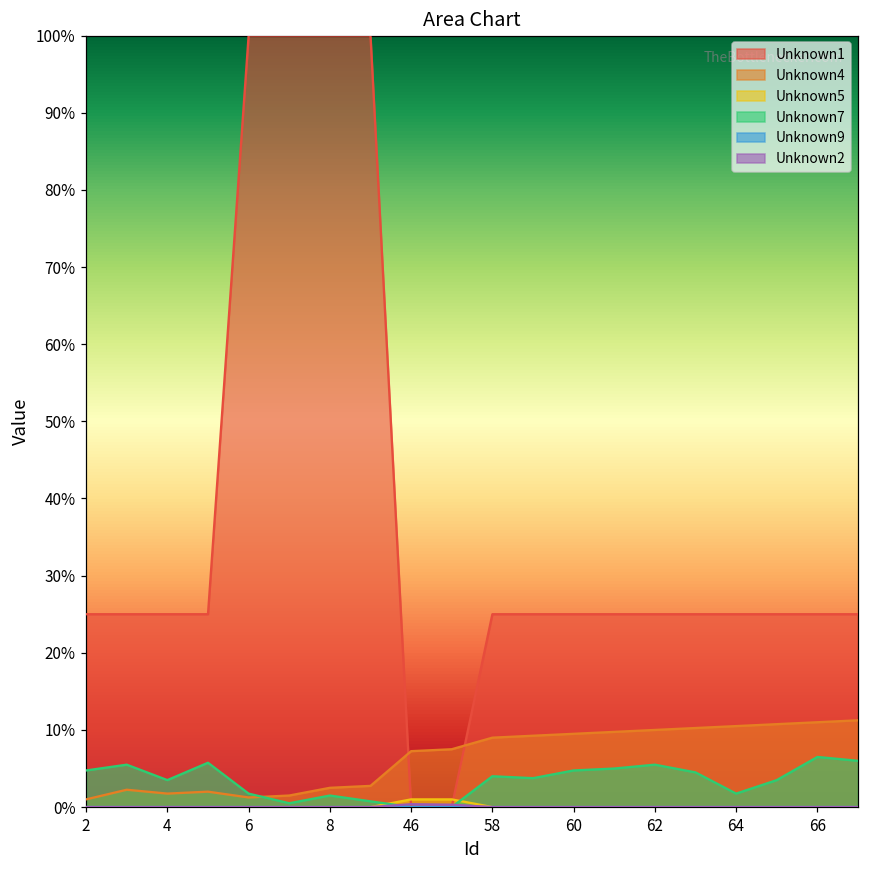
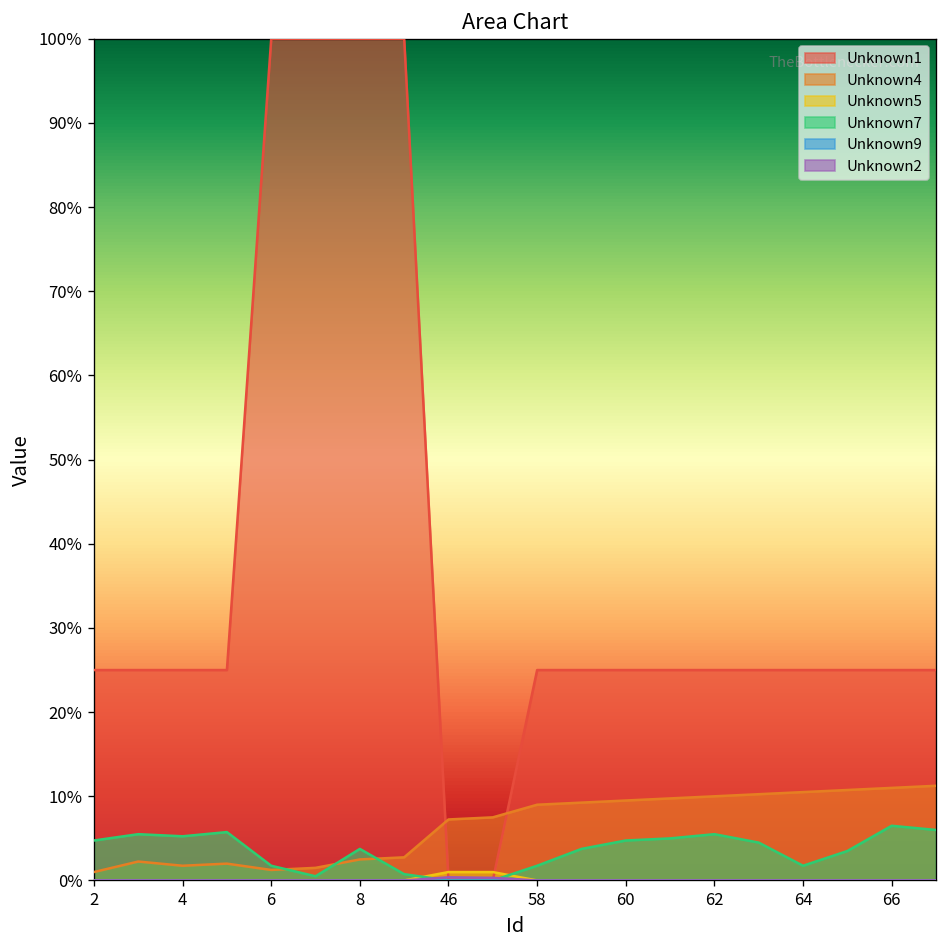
Unknown7, 4: 4% -> 5%
Unknown7, 8: 2% -> 4%
Unknown7, 58: 4% -> 2%
